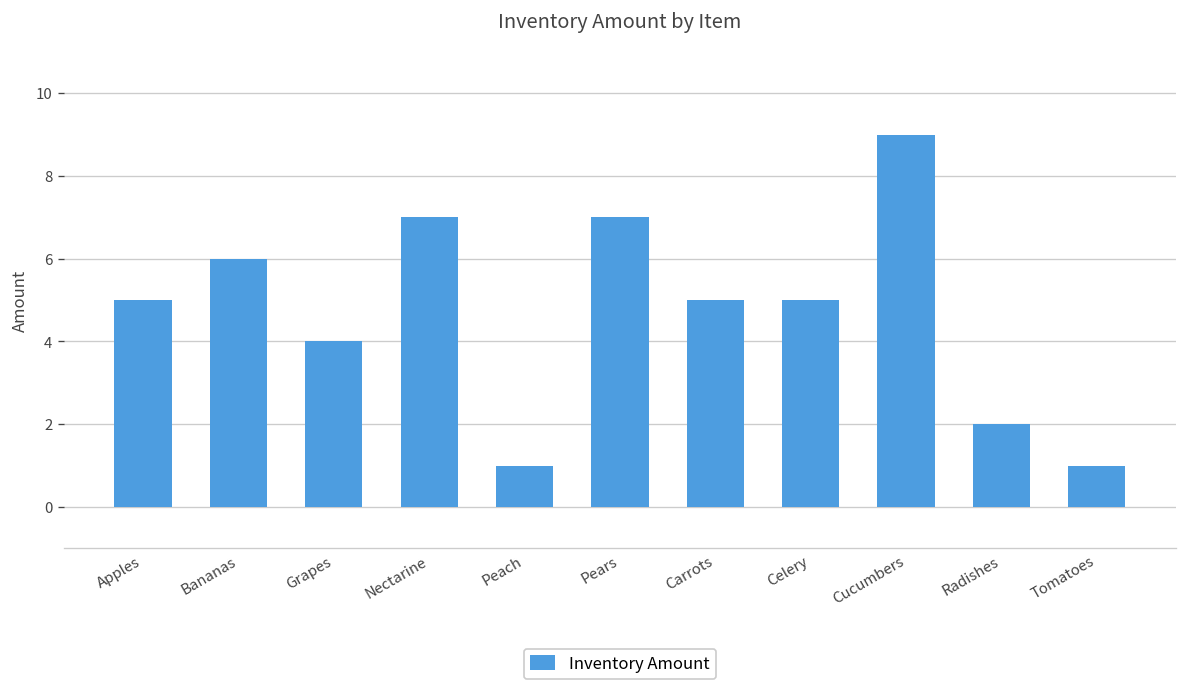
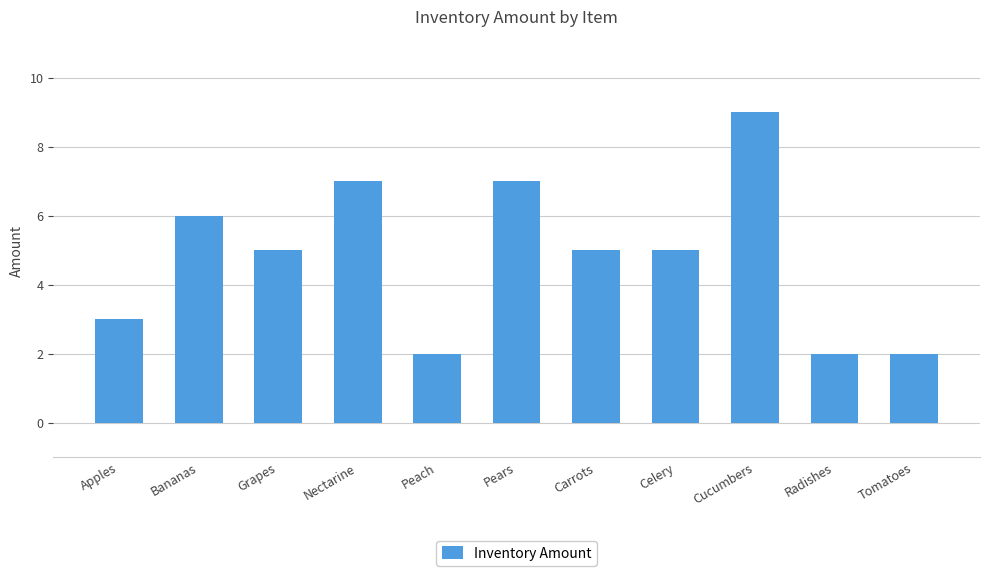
Apples: 5 -> 3
Grapes: 4 -> 5
Peach: 1 -> 2
Tomatoes: 1 -> 2
